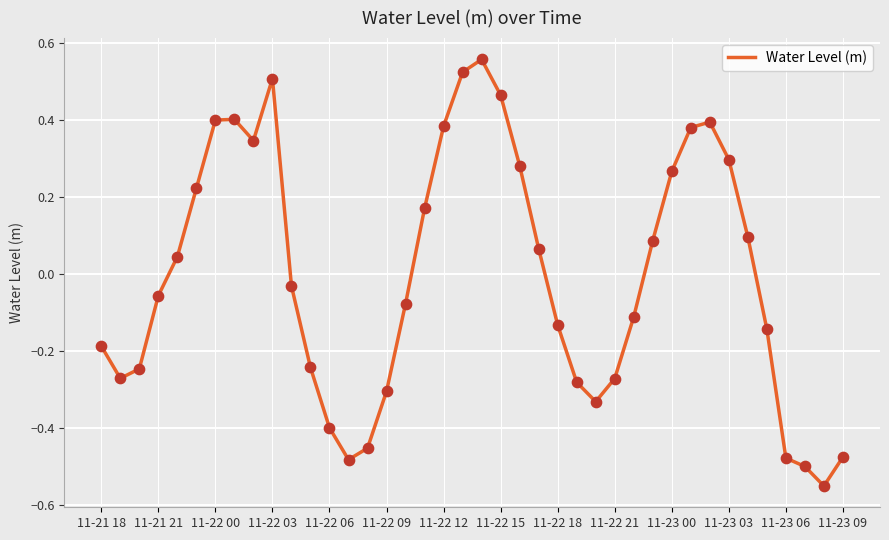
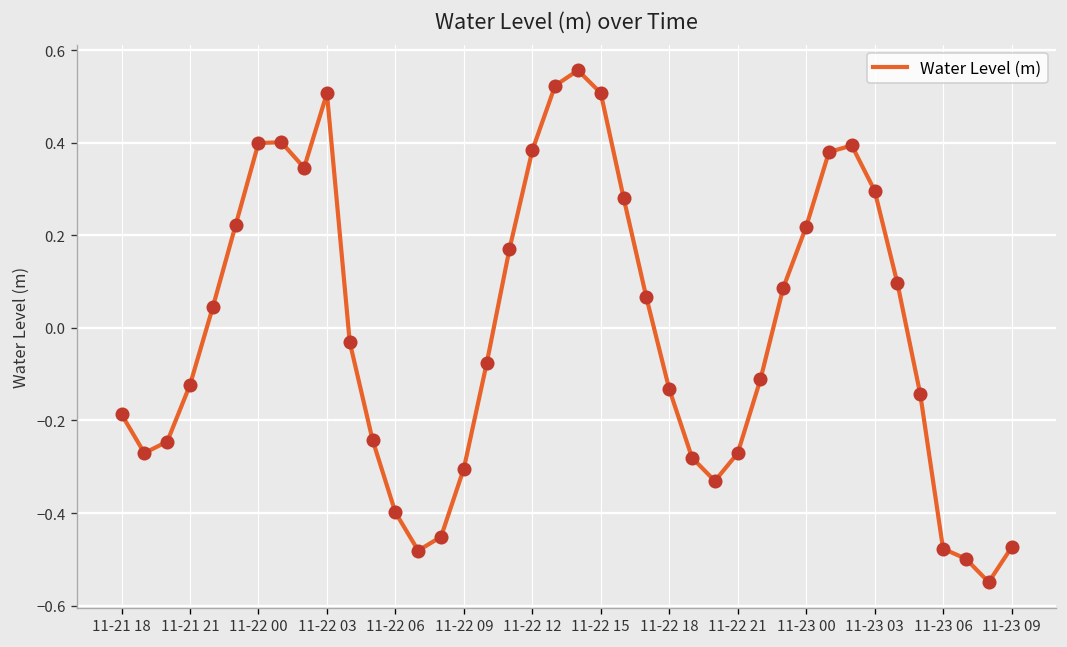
11-21 21: -0.06 -> -0.12
11-22 15: 0.46 -> 0.51
11-23 00: 0.27 -> 0.22
